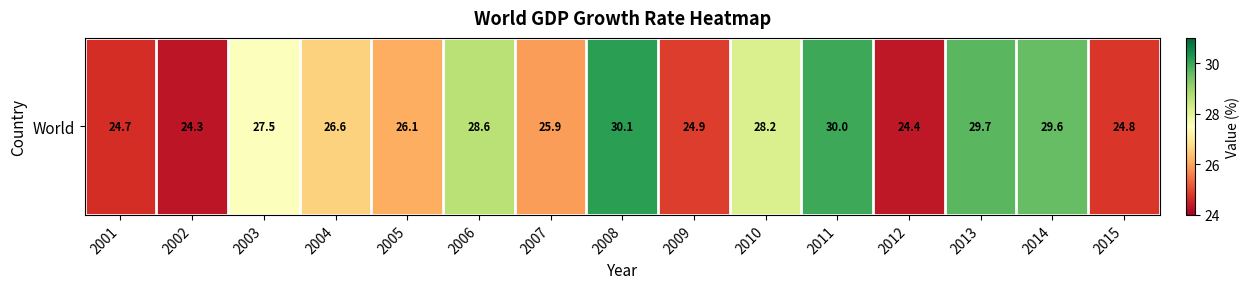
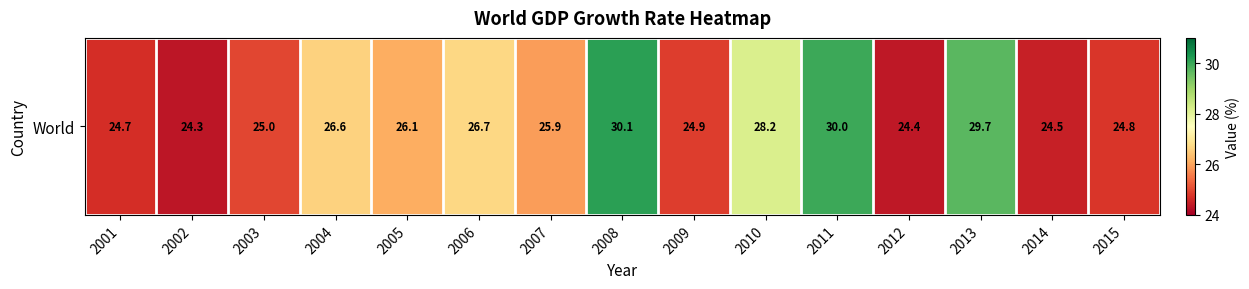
World, 2003: 27.5 -> 25.0
World, 2006: 28.6 -> 26.7
World, 2014: 29.6 -> 24.5
